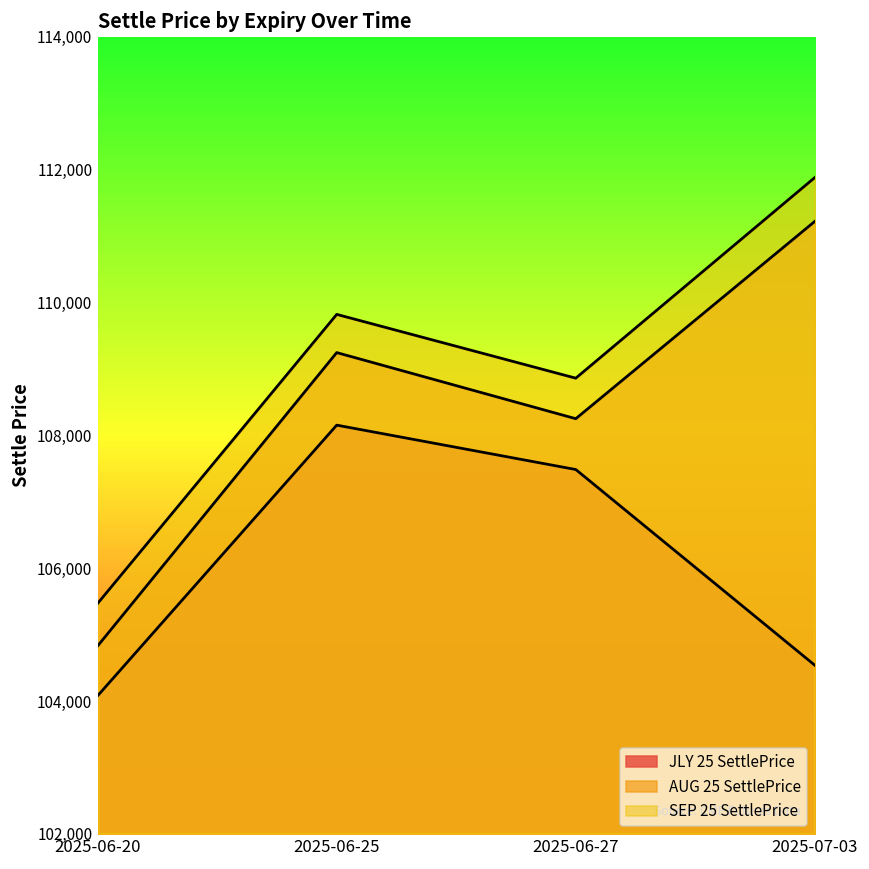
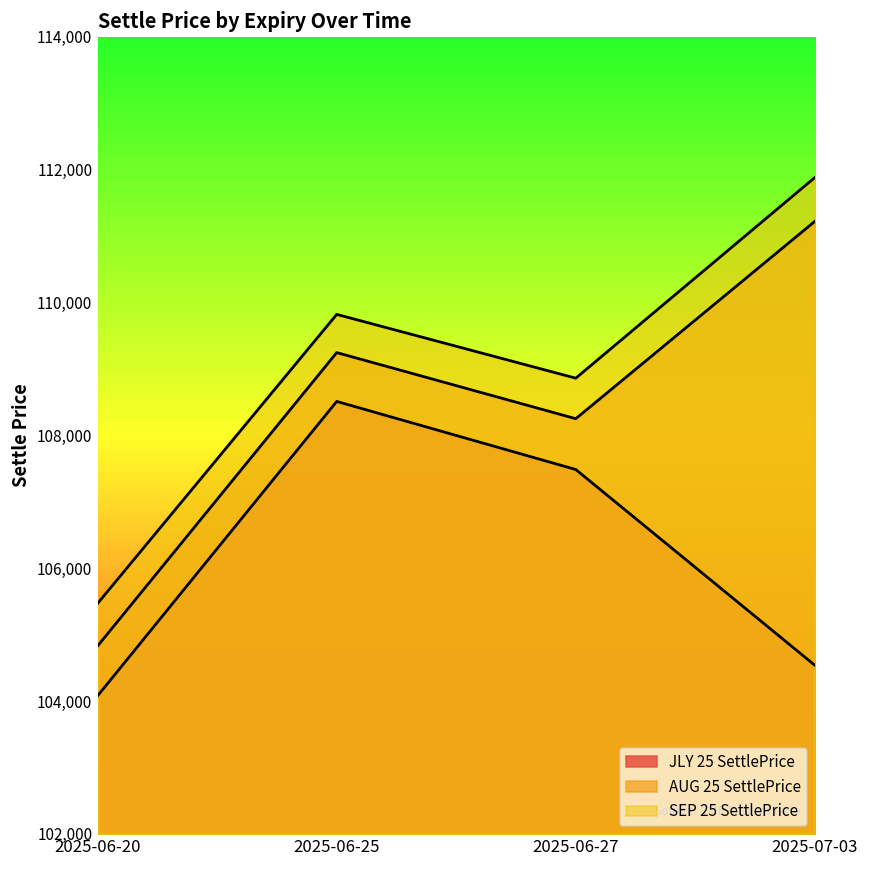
JLY 25 SettlePrice, 2025-06-25: 108,200 -> 108,500
